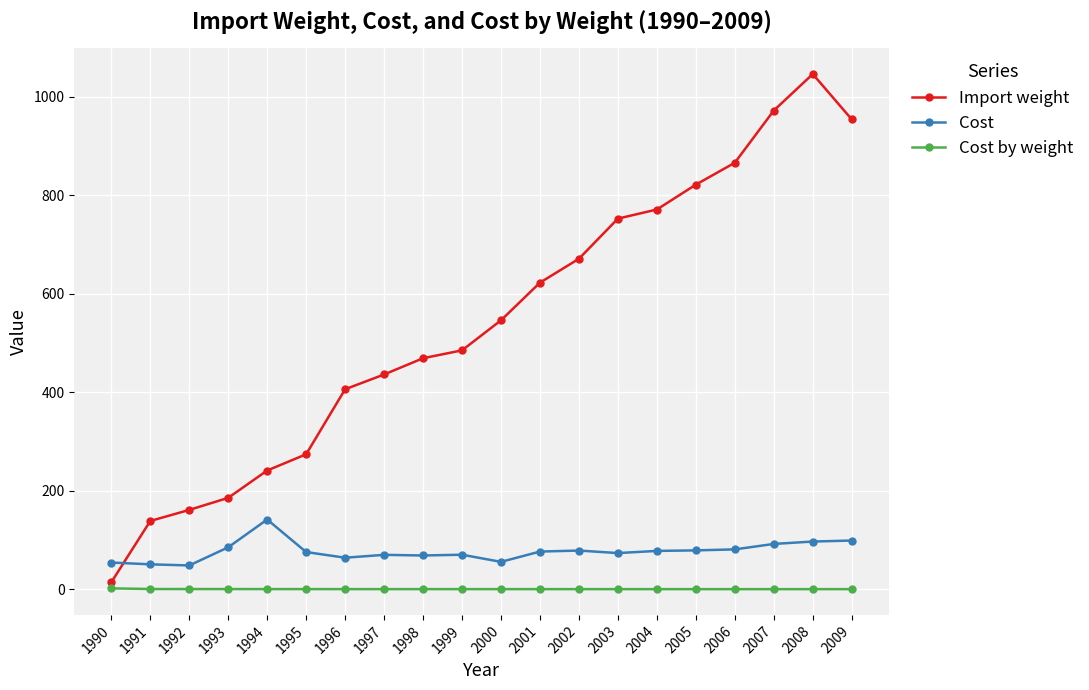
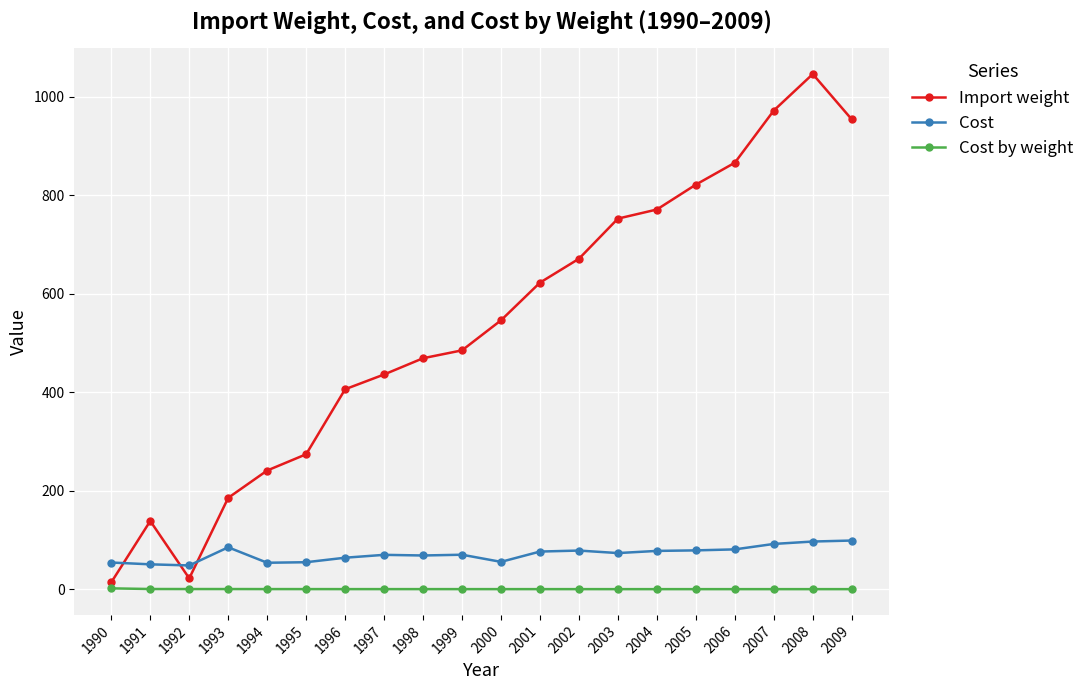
Import weight, 1992: 160 -> 20
Cost, 1994: 140 -> 50
Cost, 1995: 80 -> 50
